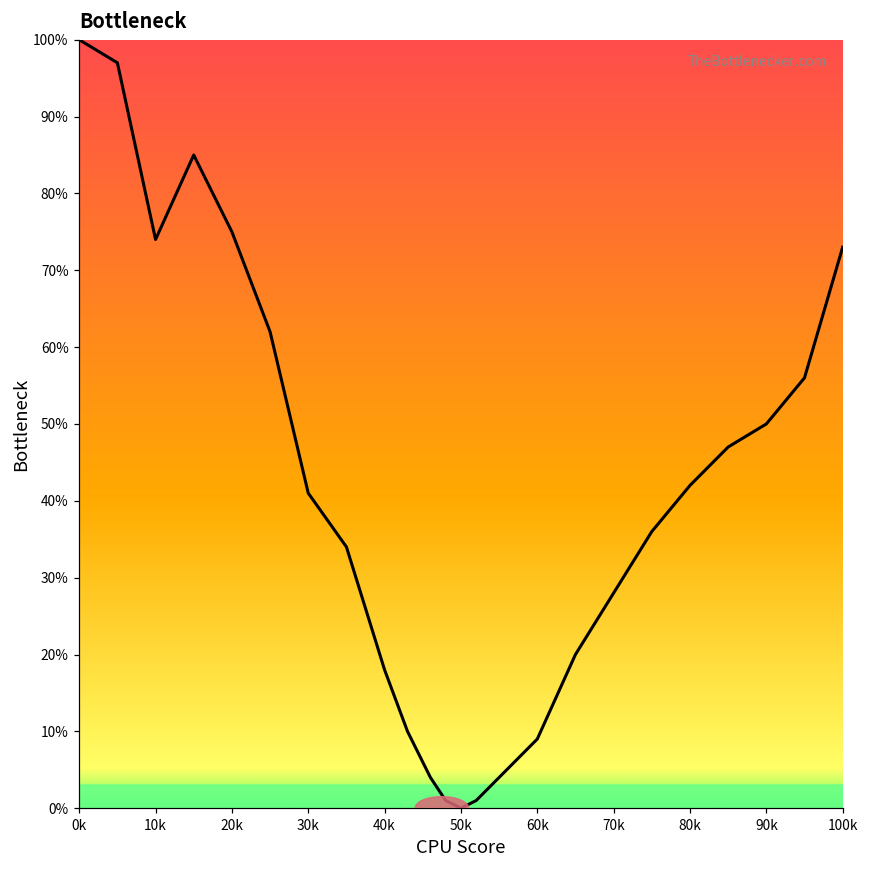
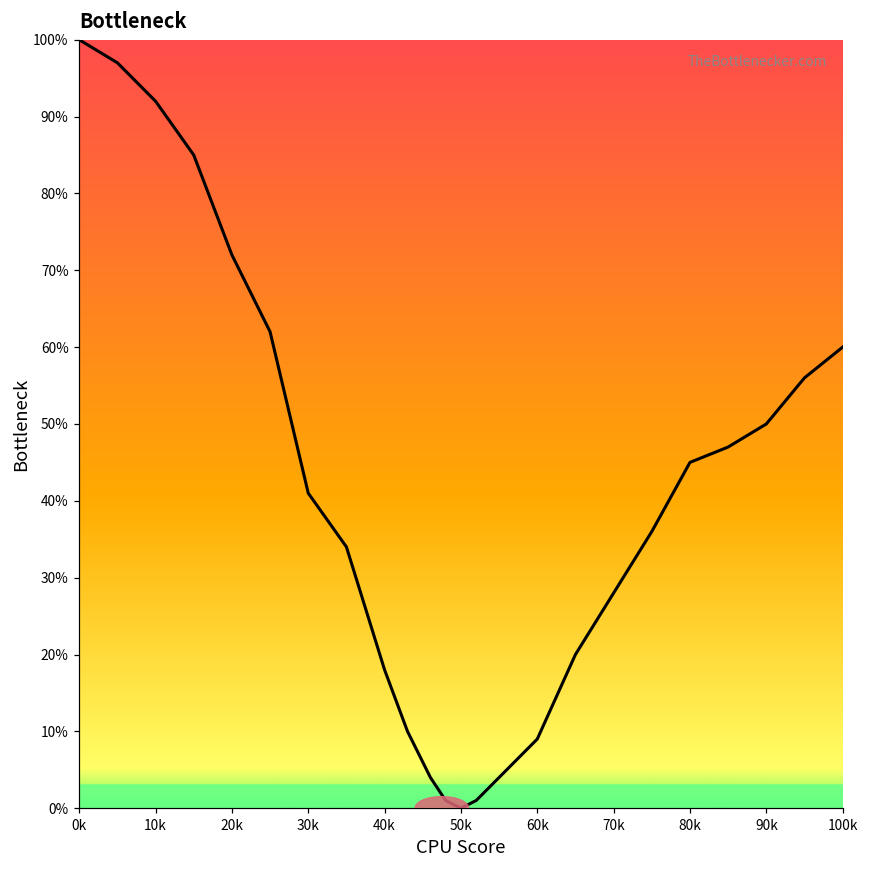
10k: 74% -> 92%
20k: 75% -> 72%
80k: 42% -> 45%
100k: 73% -> 60%
